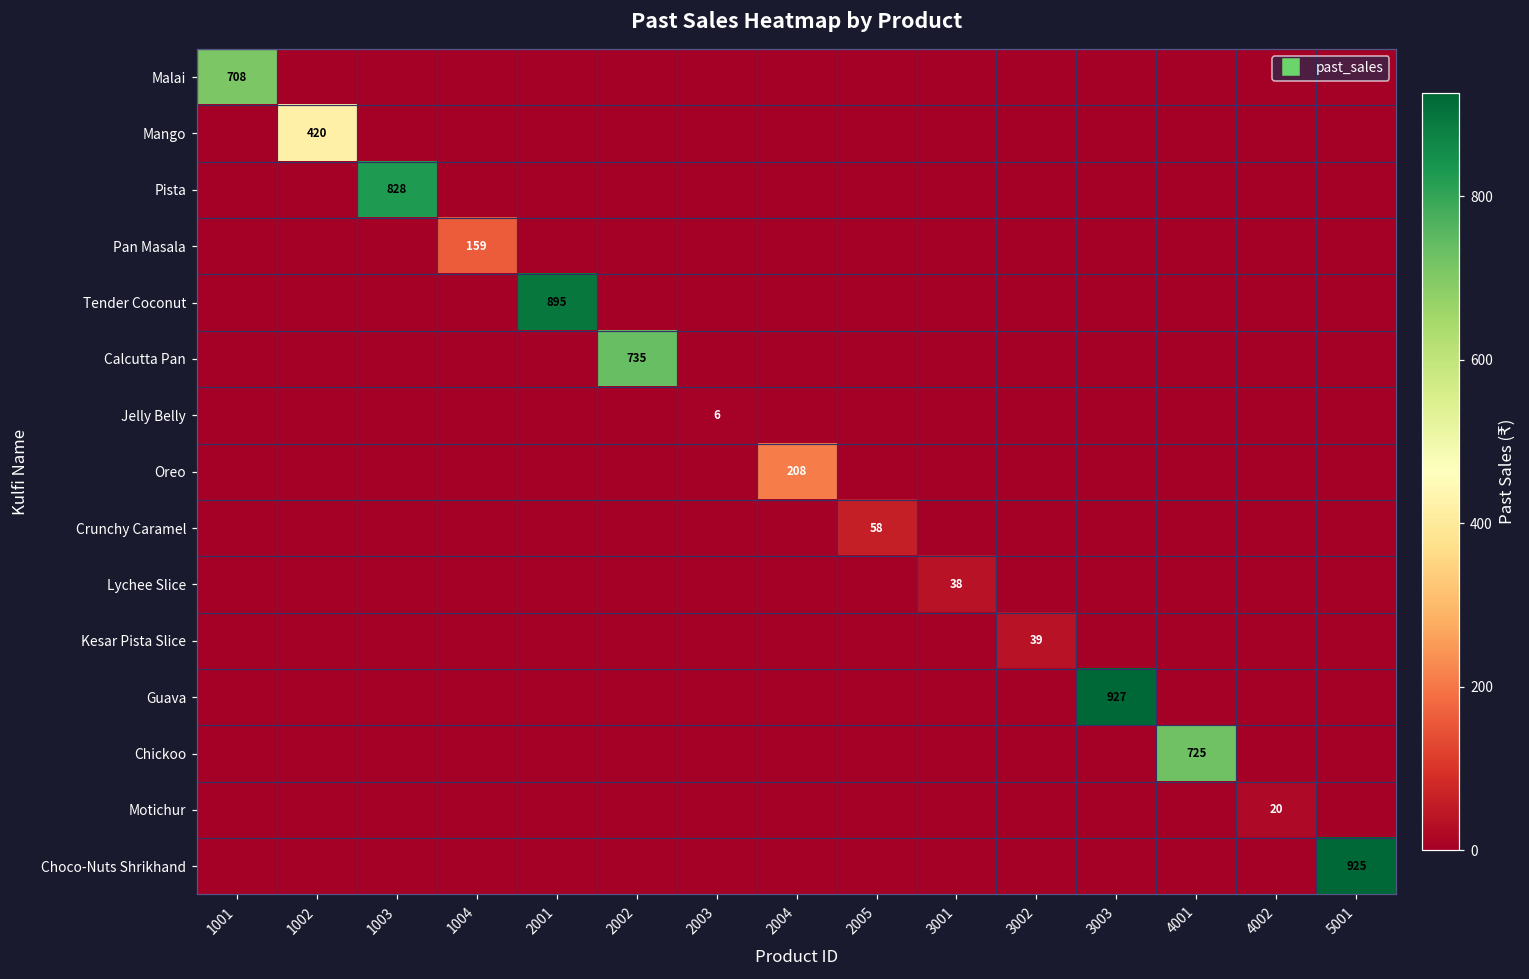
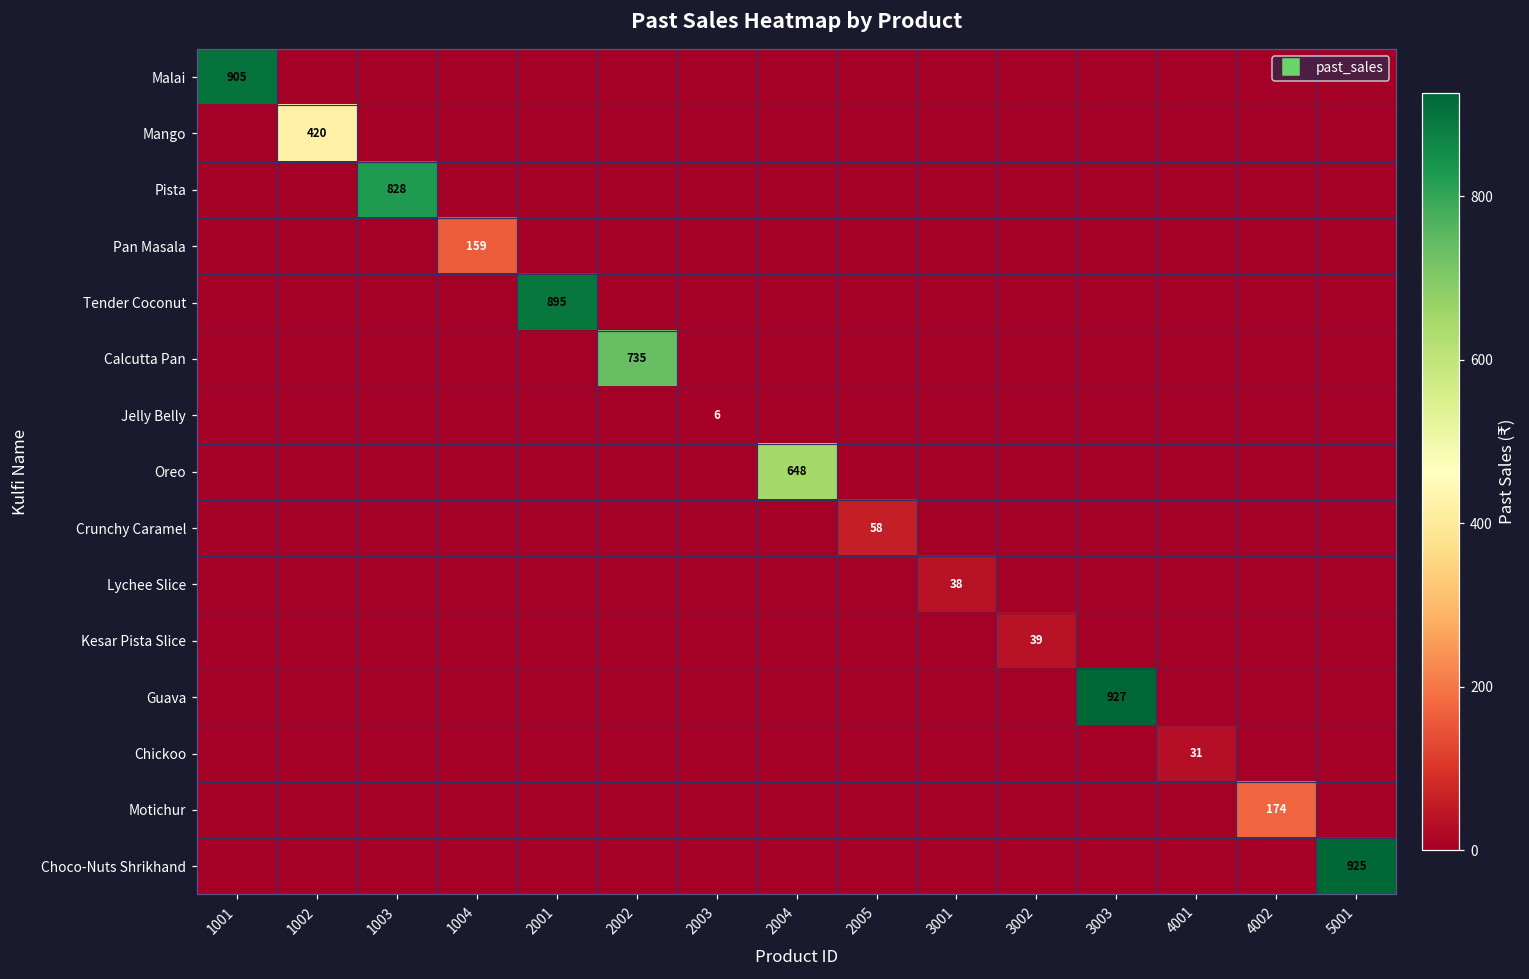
Malai, 1001: 708 -> 905
Oreo, 2004: 208 -> 648
Chickoo, 4001: 725 -> 31
Motichur, 4002: 20 -> 174
